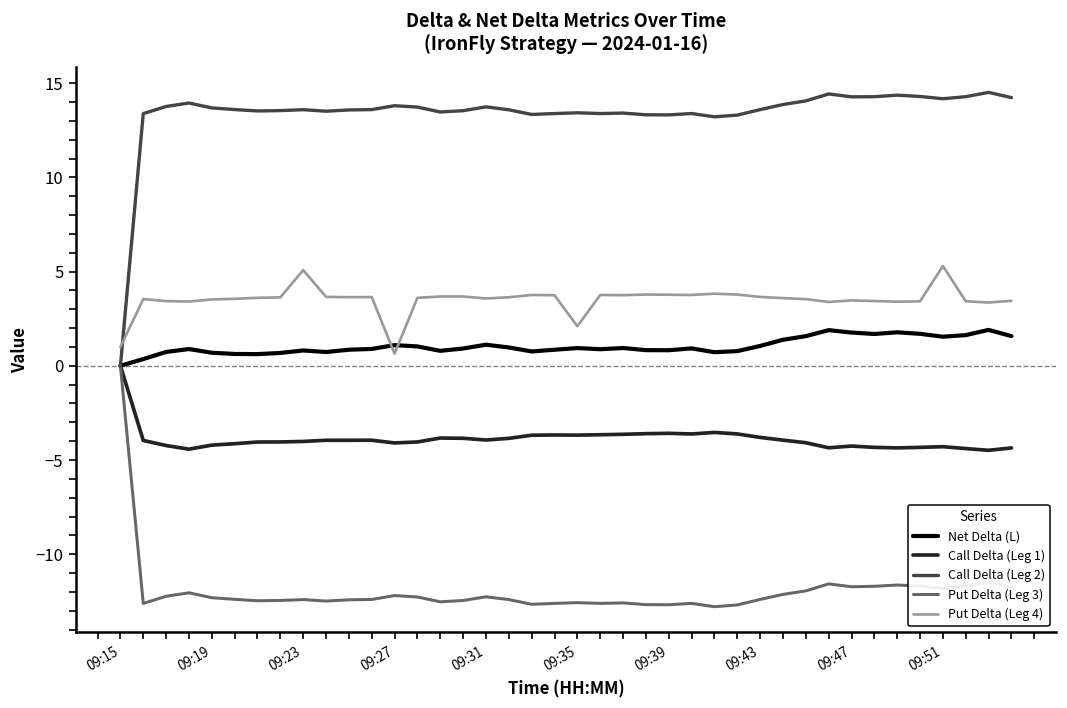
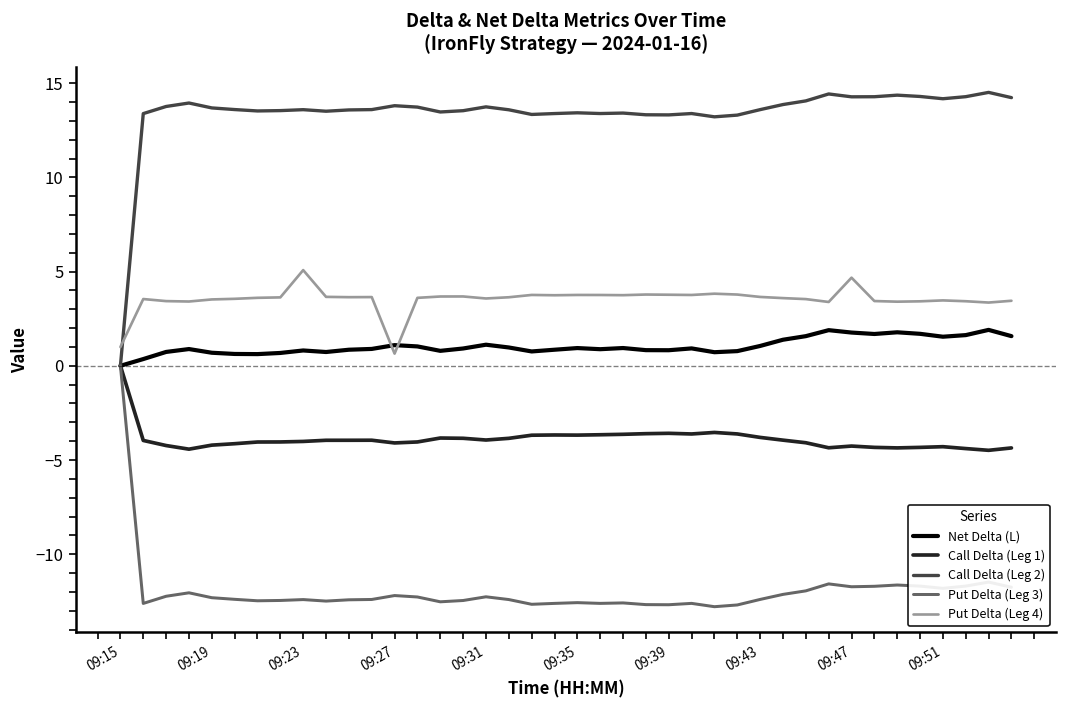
Put Delta (Leg 4), 09:35: 2.1 -> 3.8
Put Delta (Leg 4), 09:47: 3.5 -> 4.7
Put Delta (Leg 4), 09:51: 5.3 -> 3.5
